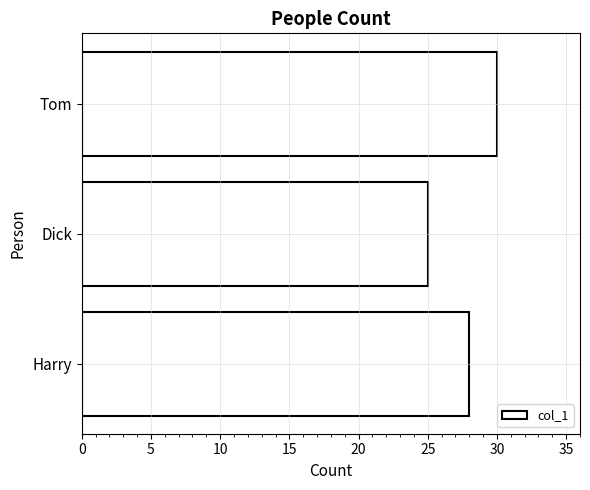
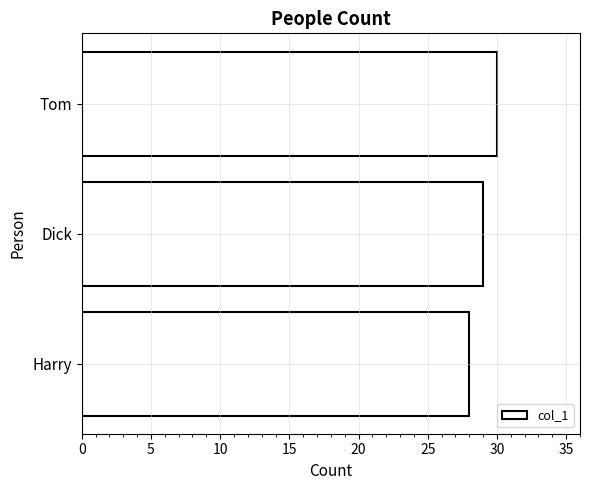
Dick: 25 -> 29
